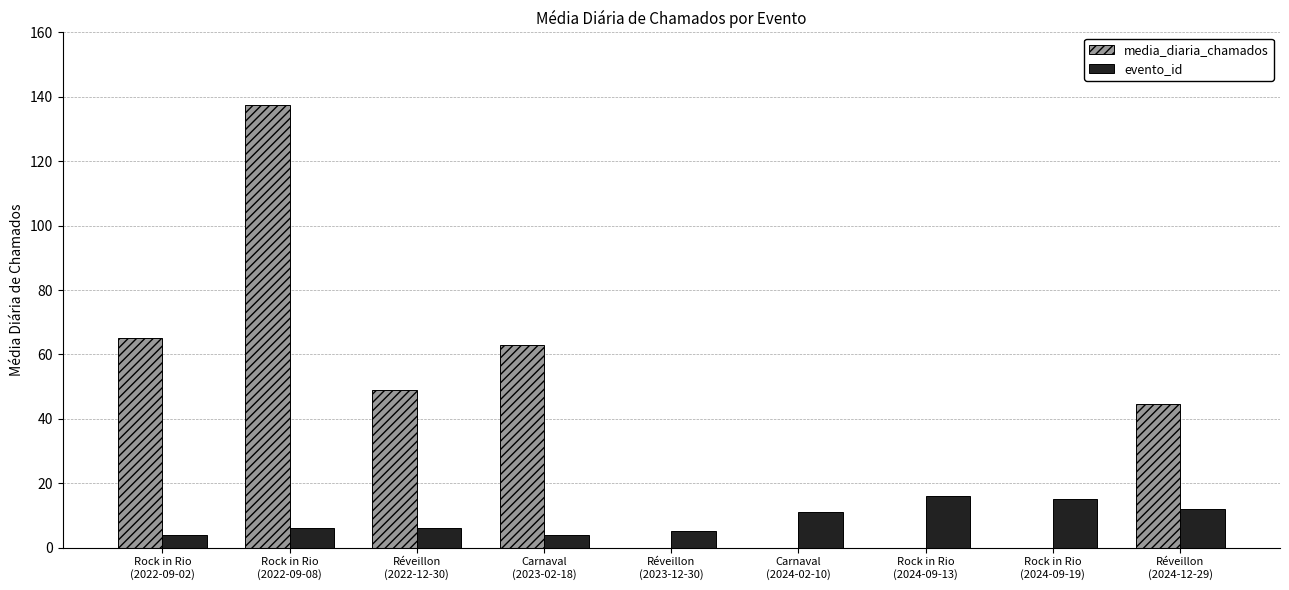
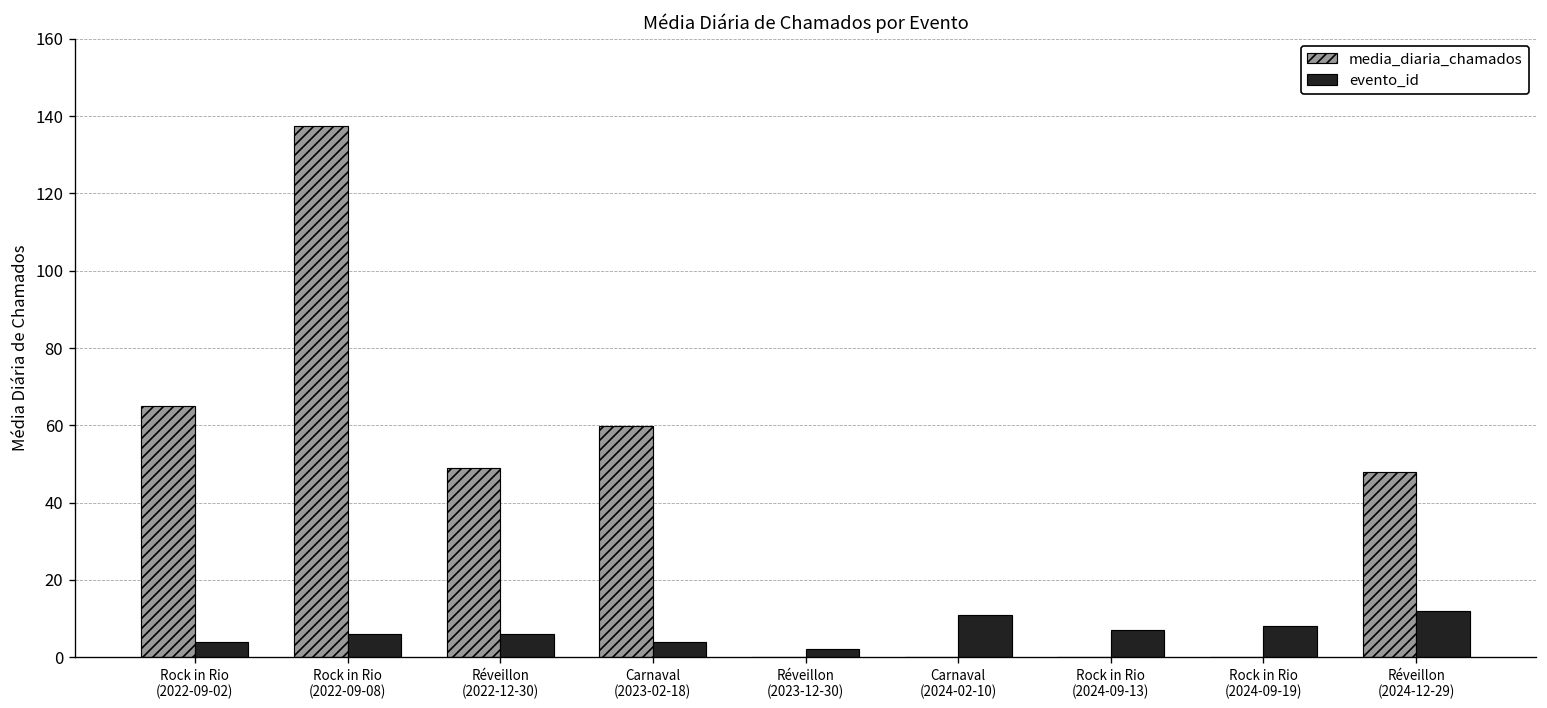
media_diaria_chamados, Carnaval (2023-02-18): 63 -> 60
evento_id, Réveillon (2023-12-30): 5 -> 2
evento_id, Rock in Rio (2024-09-13): 16 -> 7
evento_id, Rock in Rio (2024-09-19): 15 -> 8
media_diaria_chamados, Réveillon (2024-12-29): 45 -> 48
